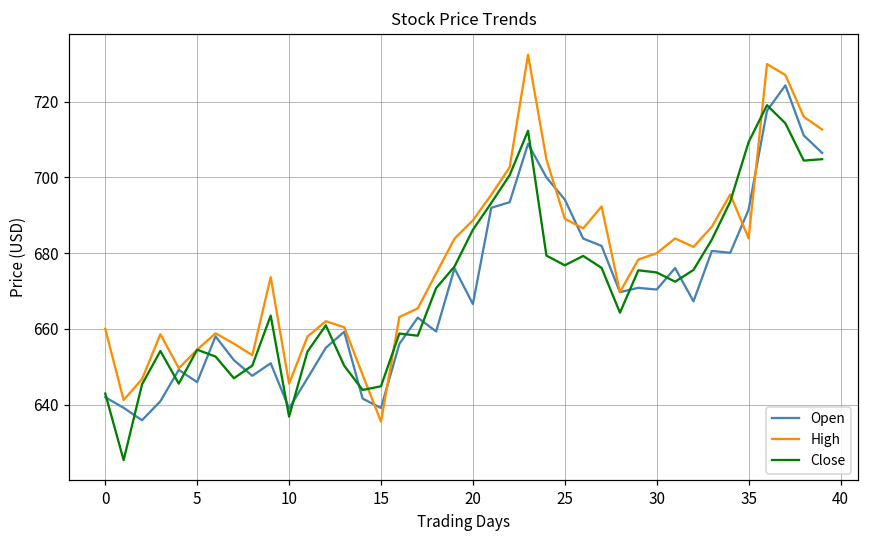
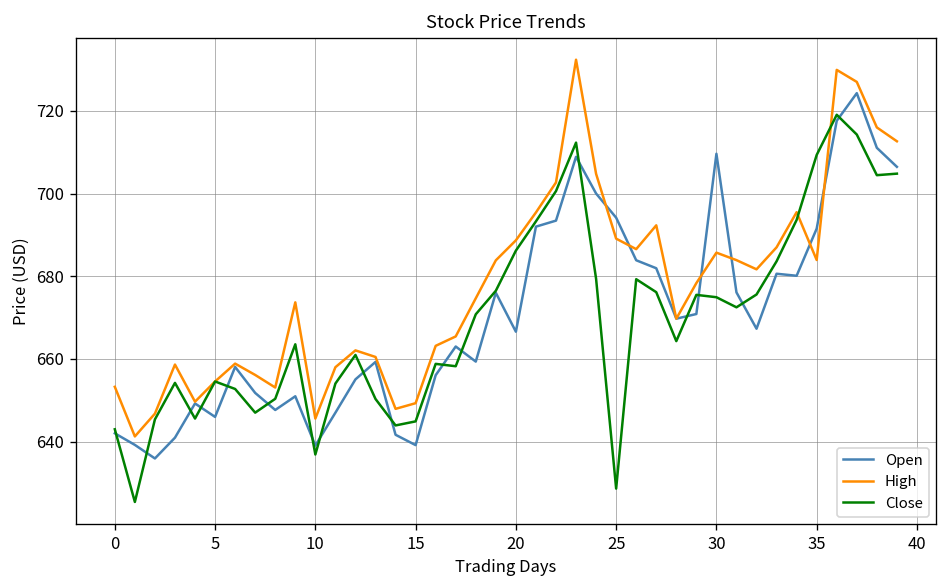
High, 0: 660 -> 653
High, 15: 636 -> 649
Close, 25: 677 -> 629
Open, 30: 670 -> 710
High, 30: 680 -> 686
